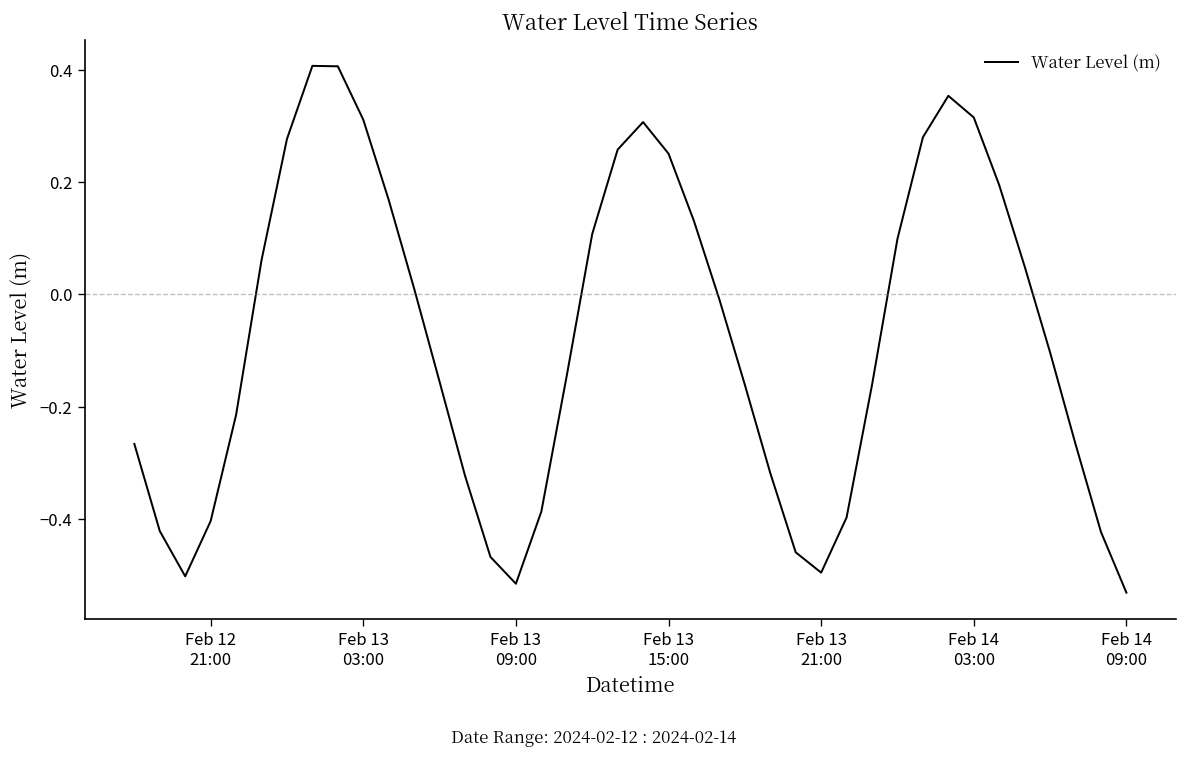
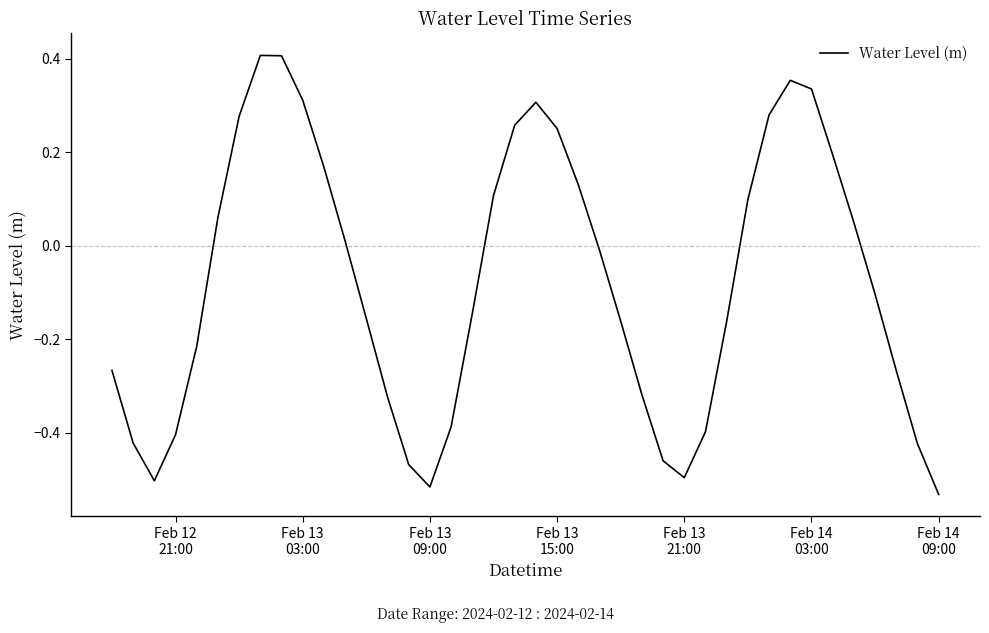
Feb 14 03:00: 0.32 -> 0.34
